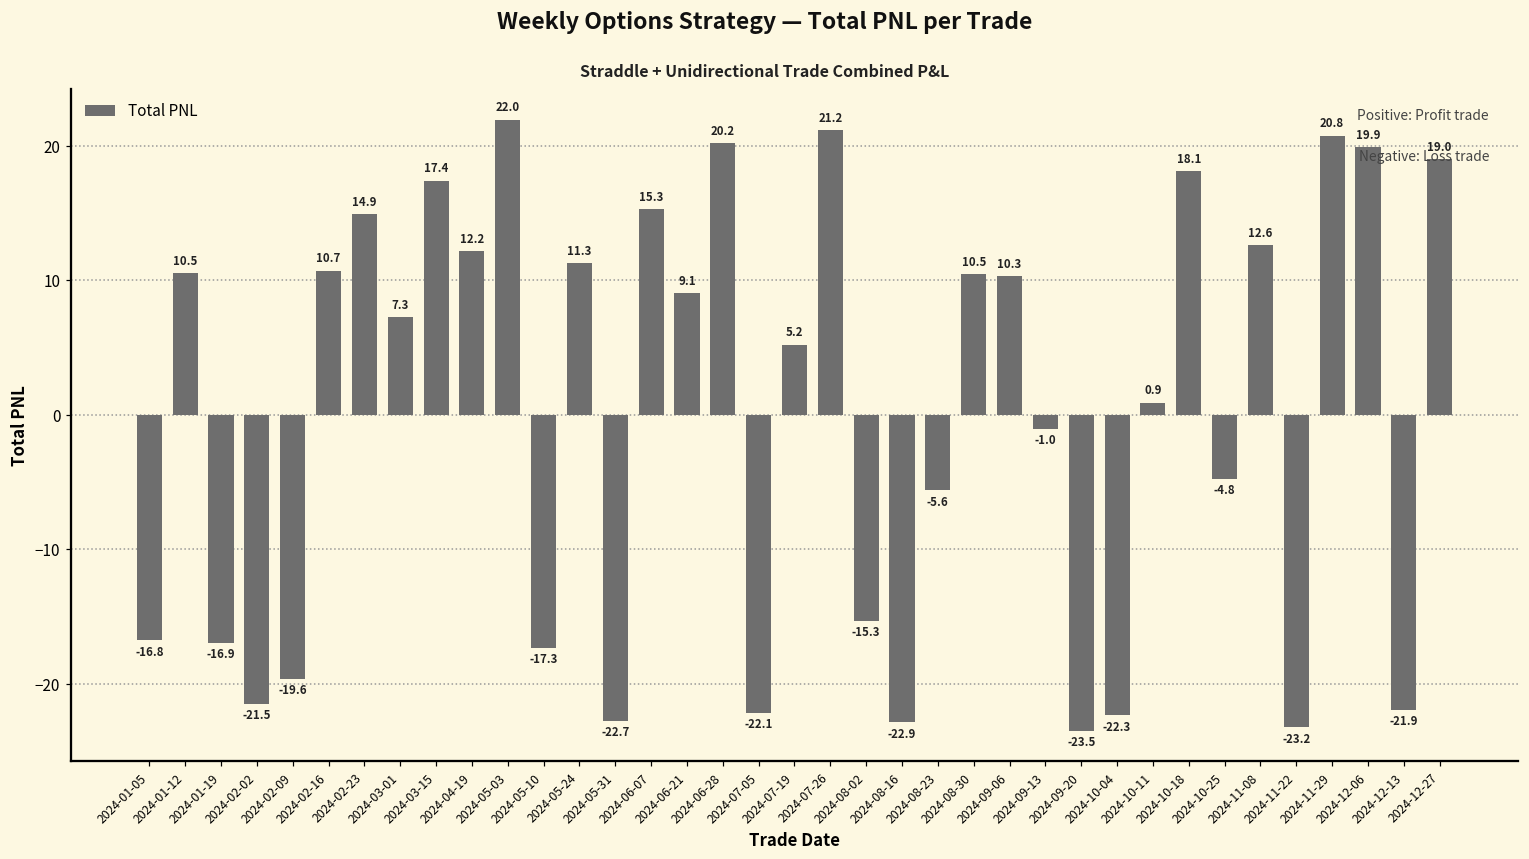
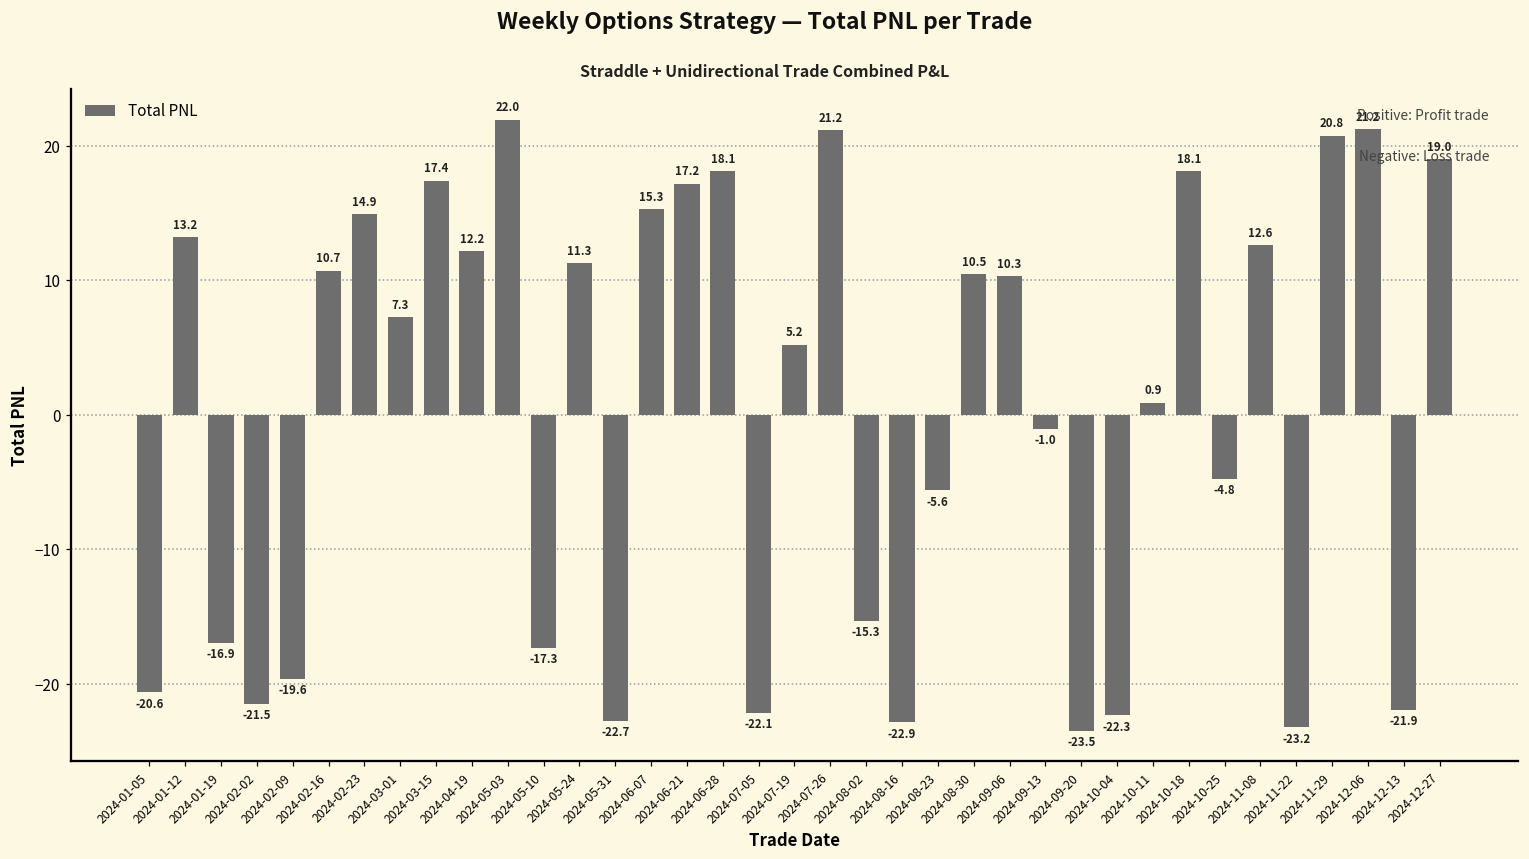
2024-01-05: -16.8 -> -20.6
2024-01-12: 10.5 -> 13.2
2024-06-21: 9.1 -> 17.2
2024-06-28: 20.2 -> 18.1
2024-12-06: 19.9 -> 21.2
